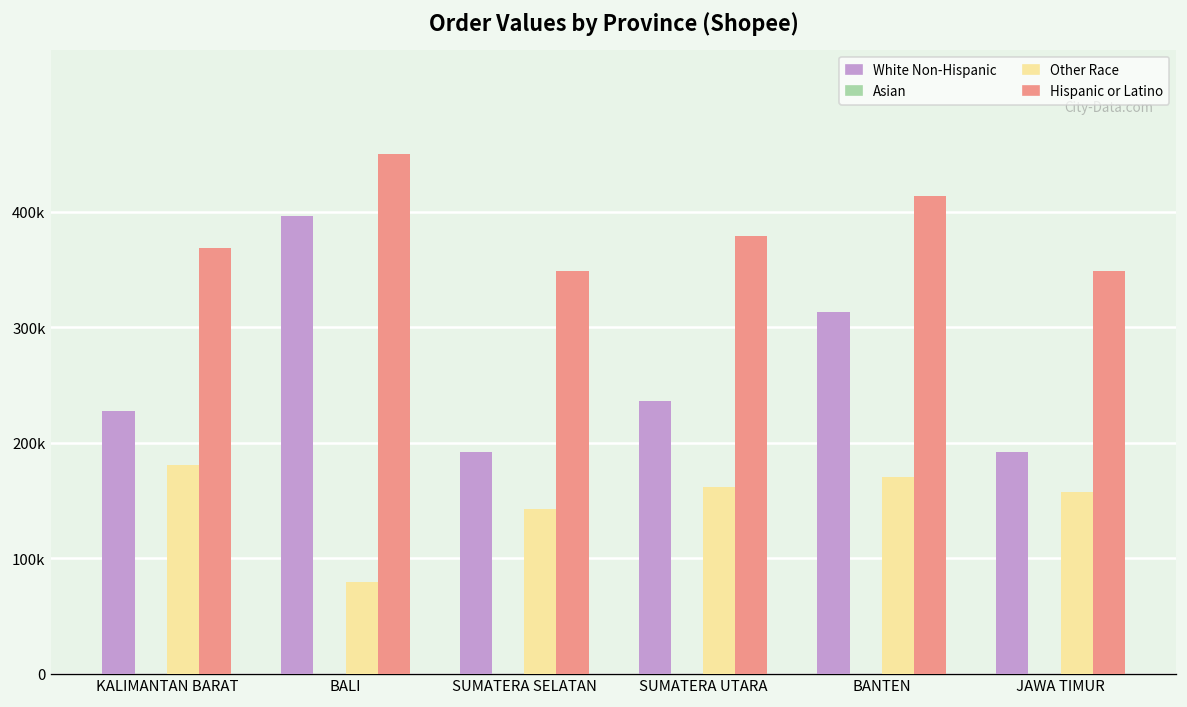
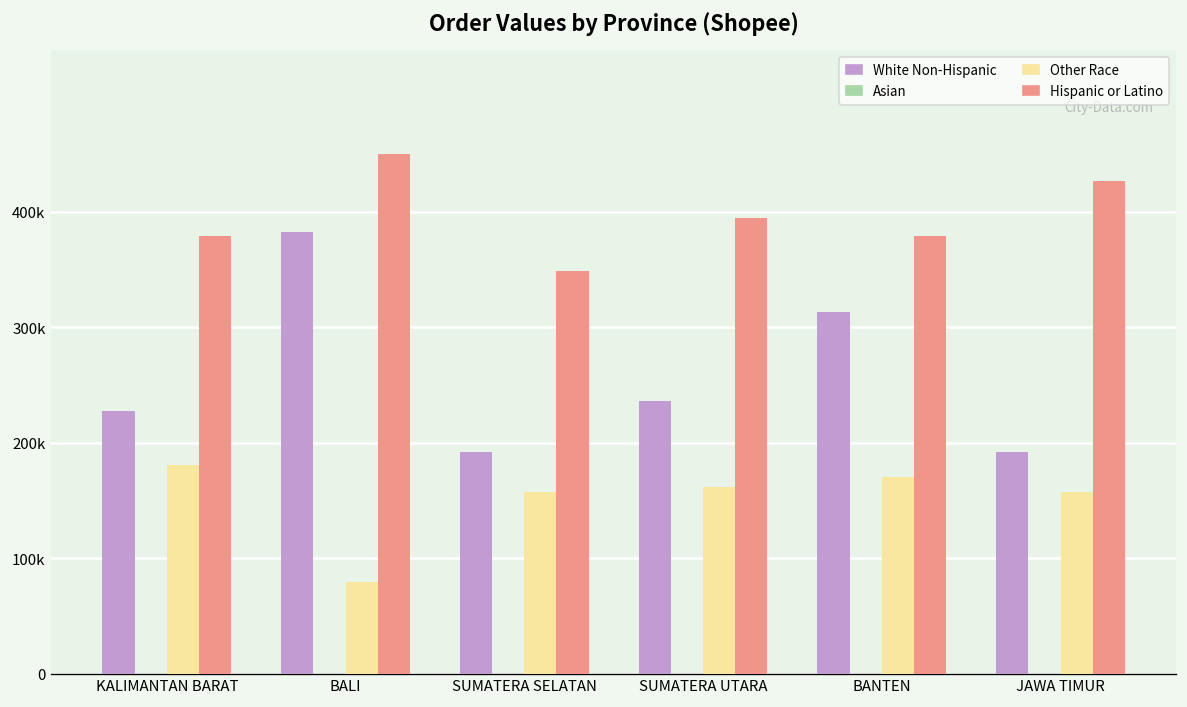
Hispanic or Latino, KALIMANTAN BARAT: 370000 -> 380000
White Non-Hispanic, BALI: 400000 -> 380000
Other Race, SUMATERA SELATAN: 140000 -> 160000
Hispanic or Latino, SUMATERA UTARA: 380000 -> 390000
Hispanic or Latino, BANTEN: 410000 -> 380000
Hispanic or Latino, JAWA TIMUR: 350000 -> 430000
